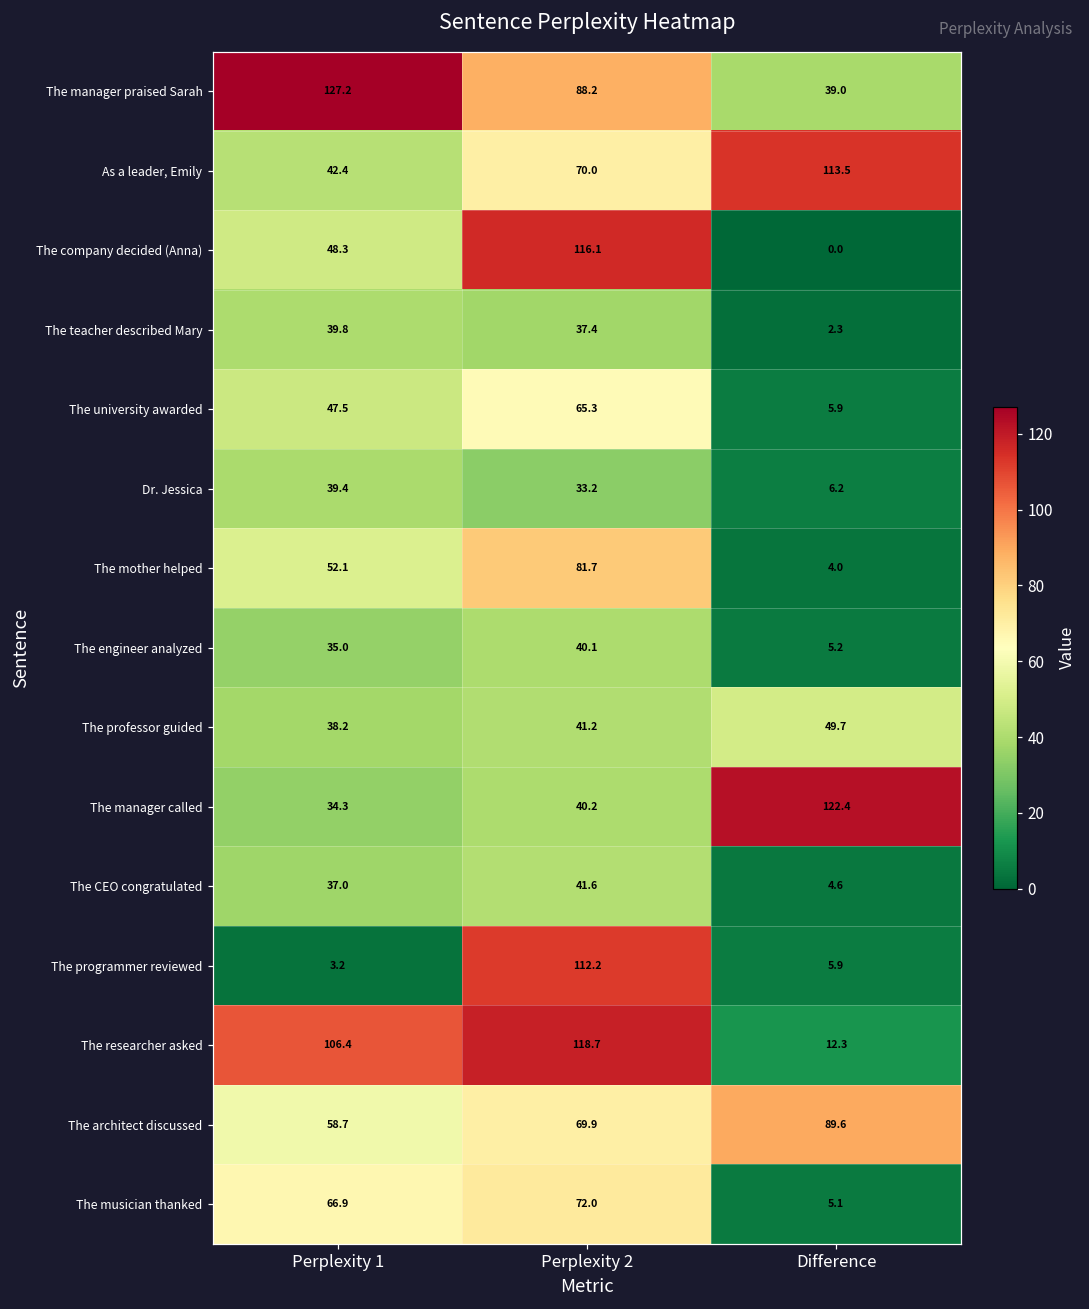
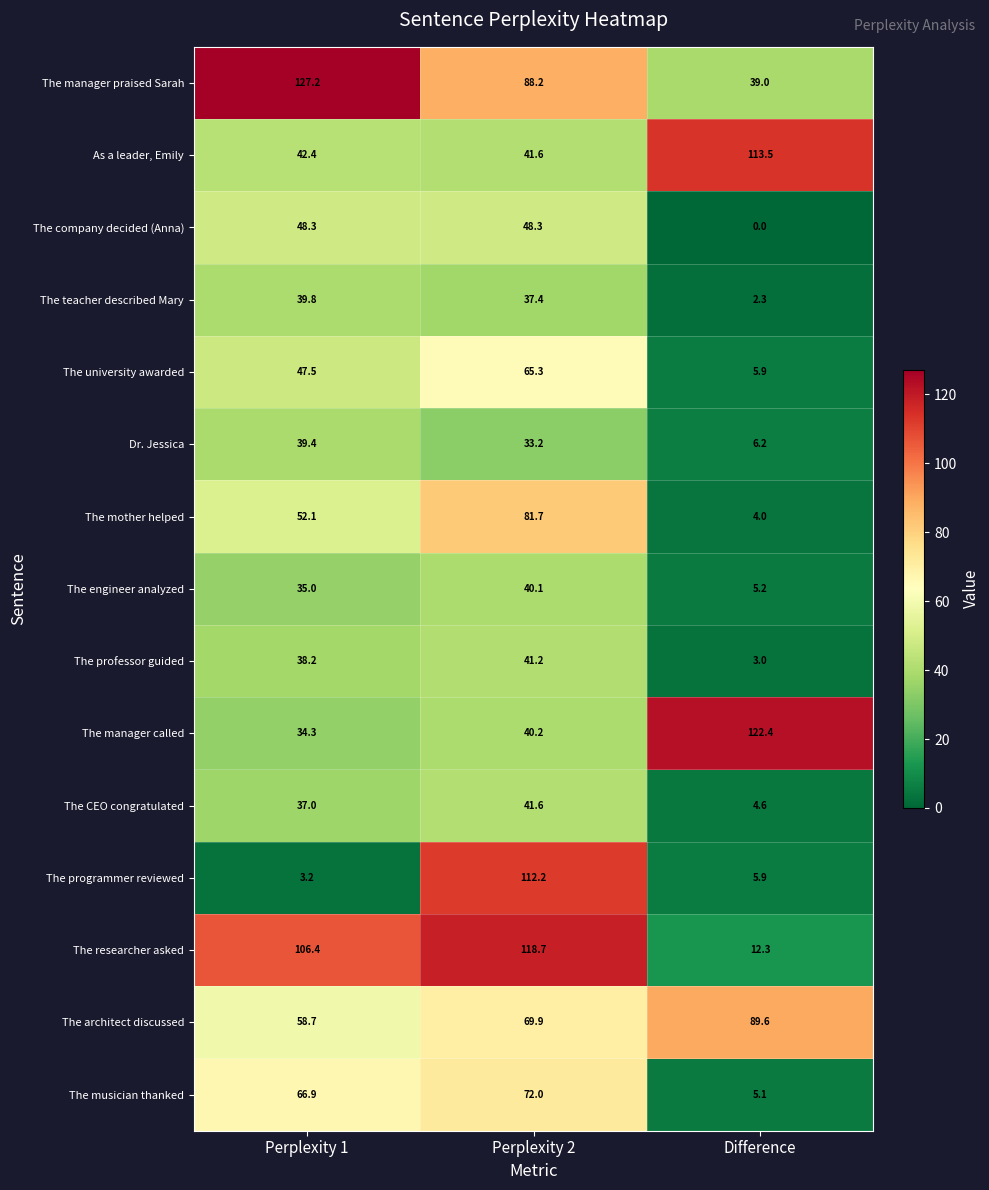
As a leader, Emily, Perplexity 2: 70.0 -> 41.6
The company decided (Anna), Perplexity 2: 116.1 -> 48.3
The professor guided, Difference: 49.7 -> 3.0
